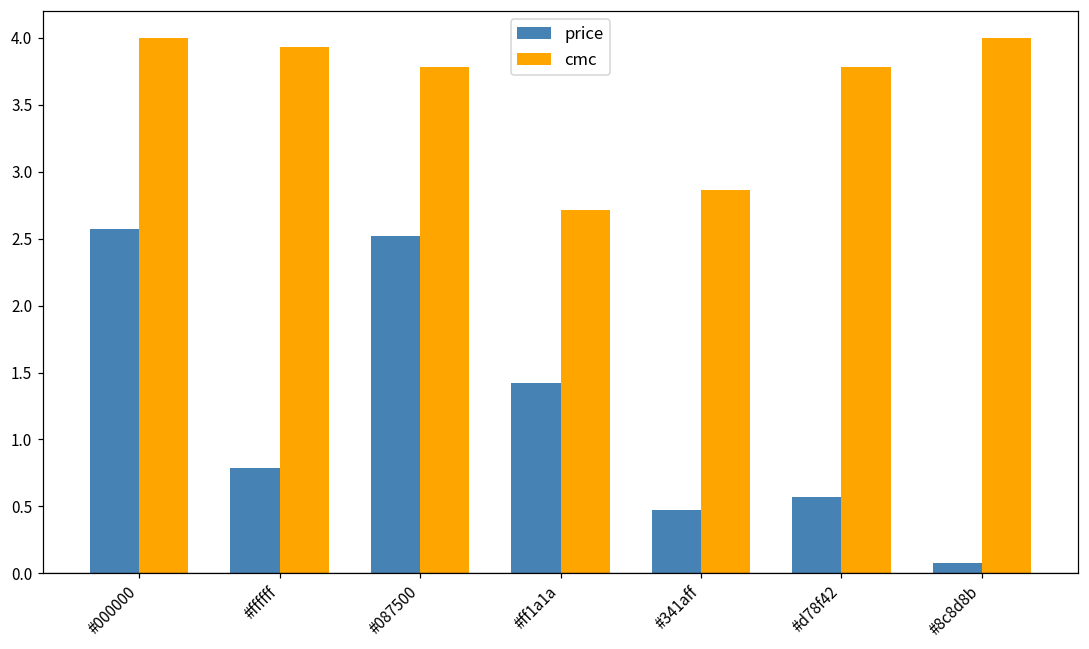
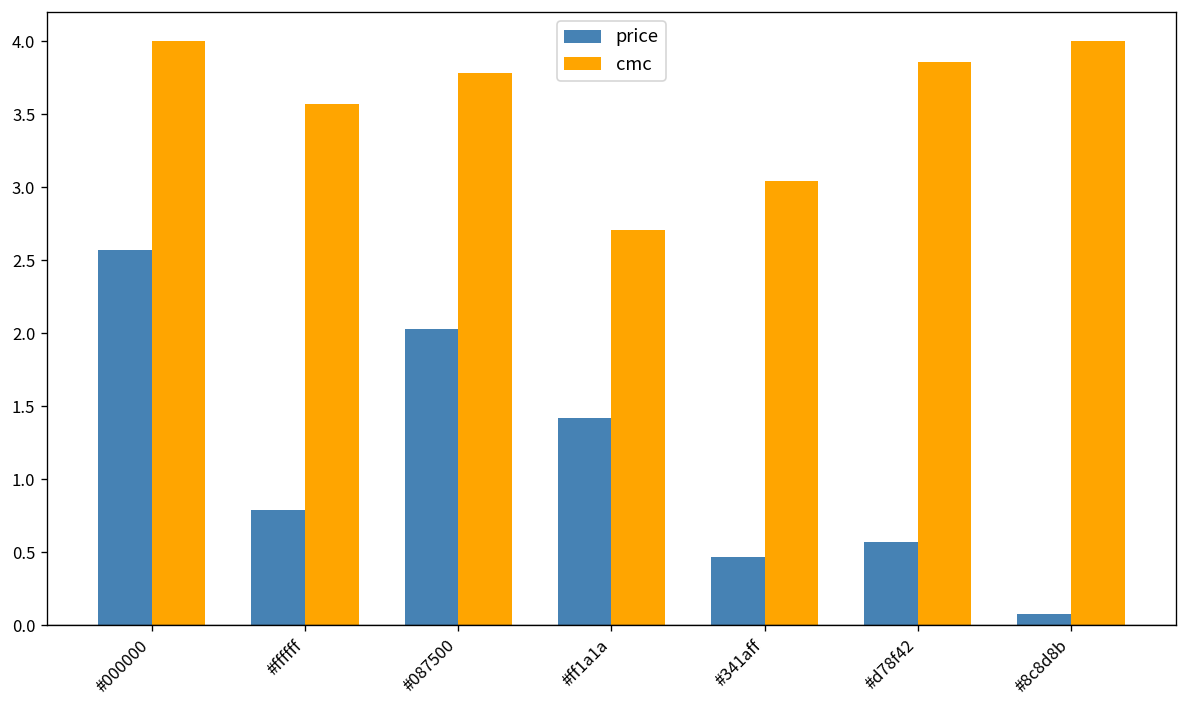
cmc, #ffffff: 3.93 -> 3.57
price, #087500: 2.52 -> 2.03
cmc, #341aff: 2.86 -> 3.04
cmc, #d78f42: 3.78 -> 3.86
